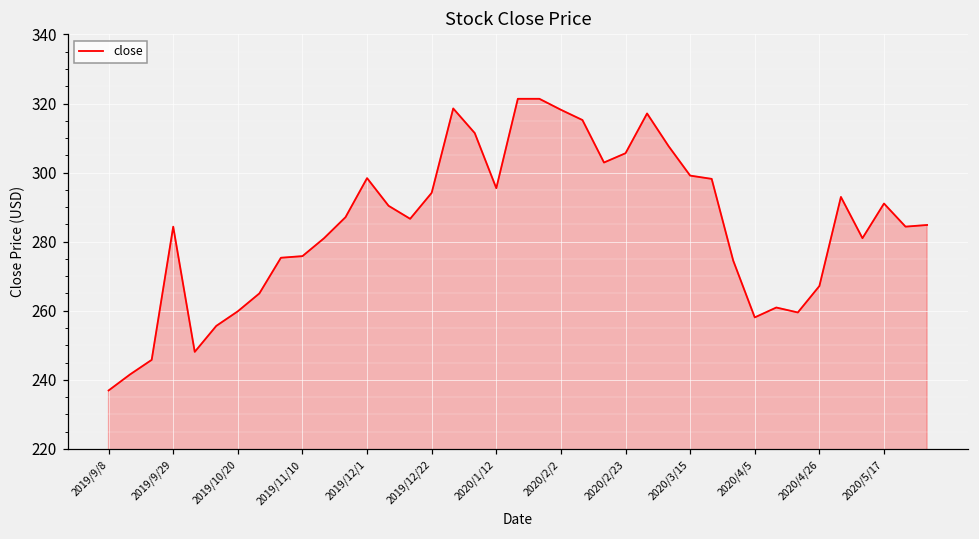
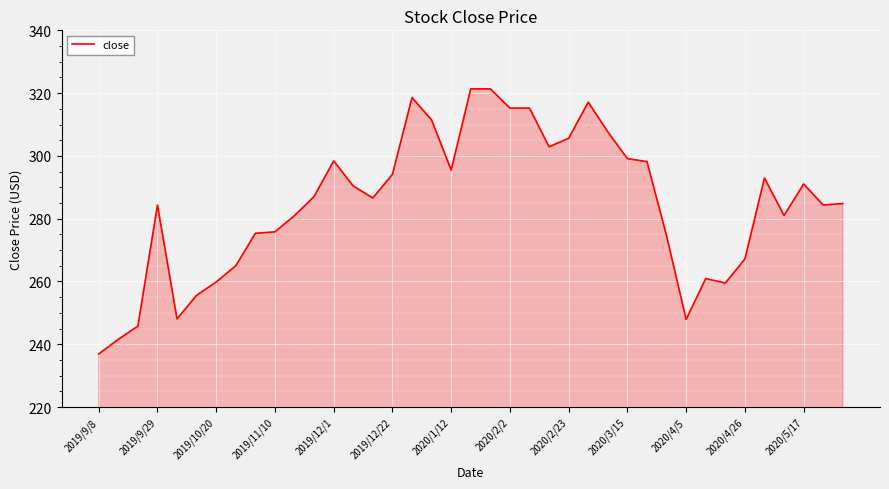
2020/2/2: 318 -> 315
2020/4/5: 258 -> 248
